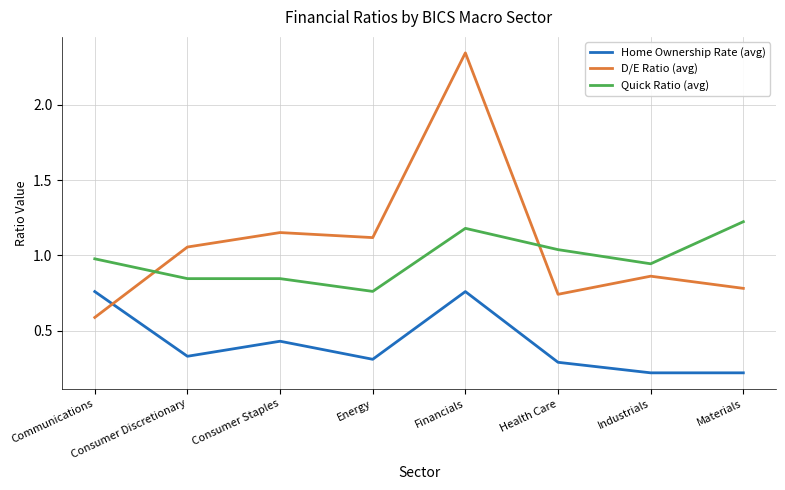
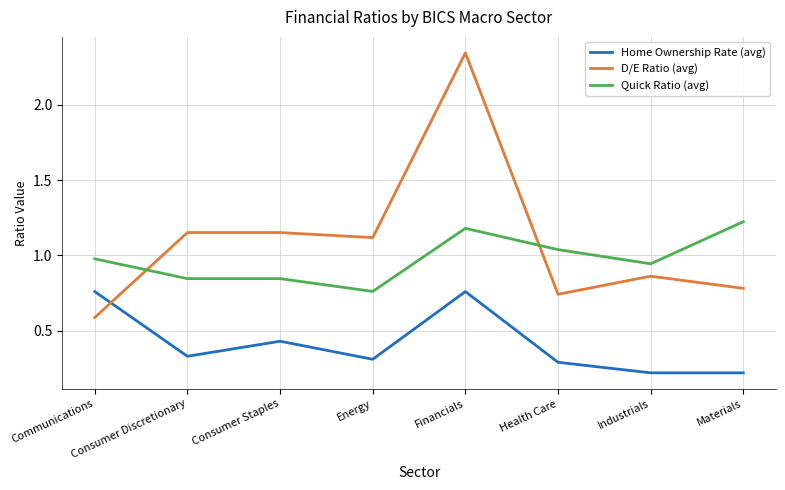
D/E Ratio (avg), Consumer Discretionary: 1.06 -> 1.15
